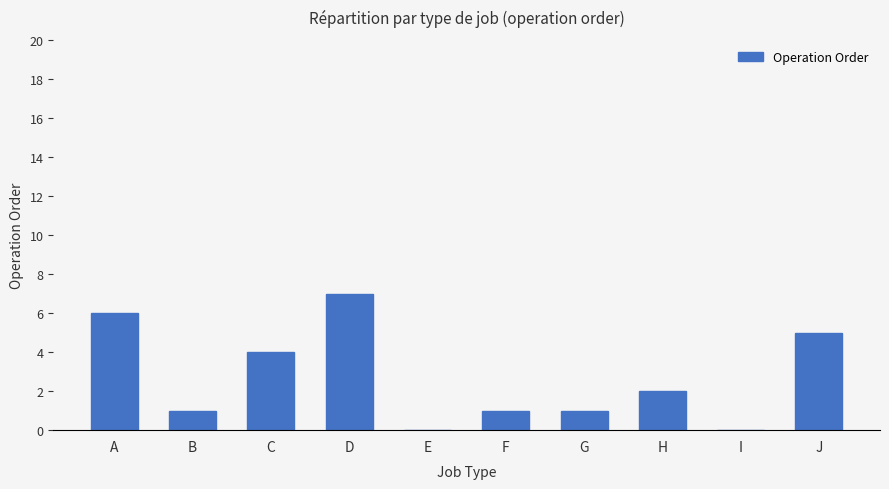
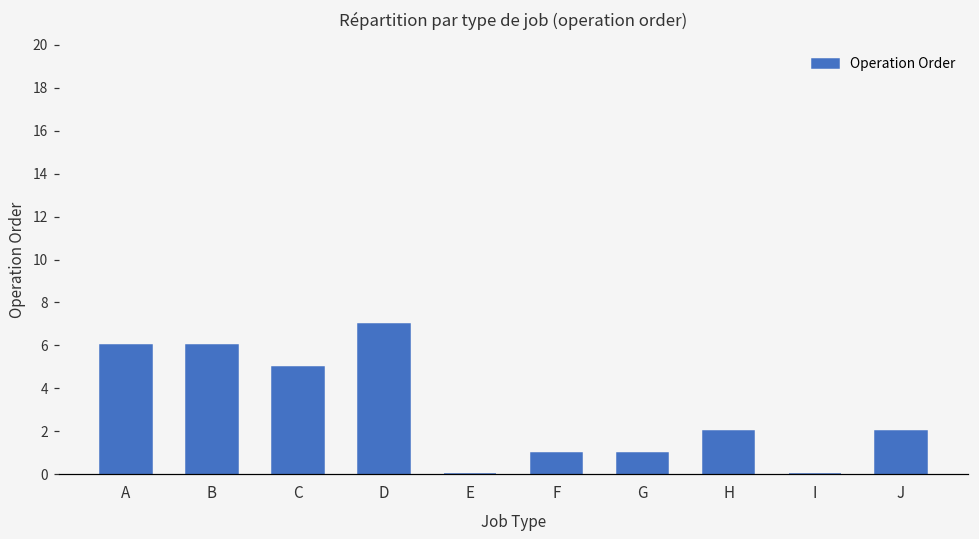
B: 1 -> 6
C: 4 -> 5
J: 5 -> 2
